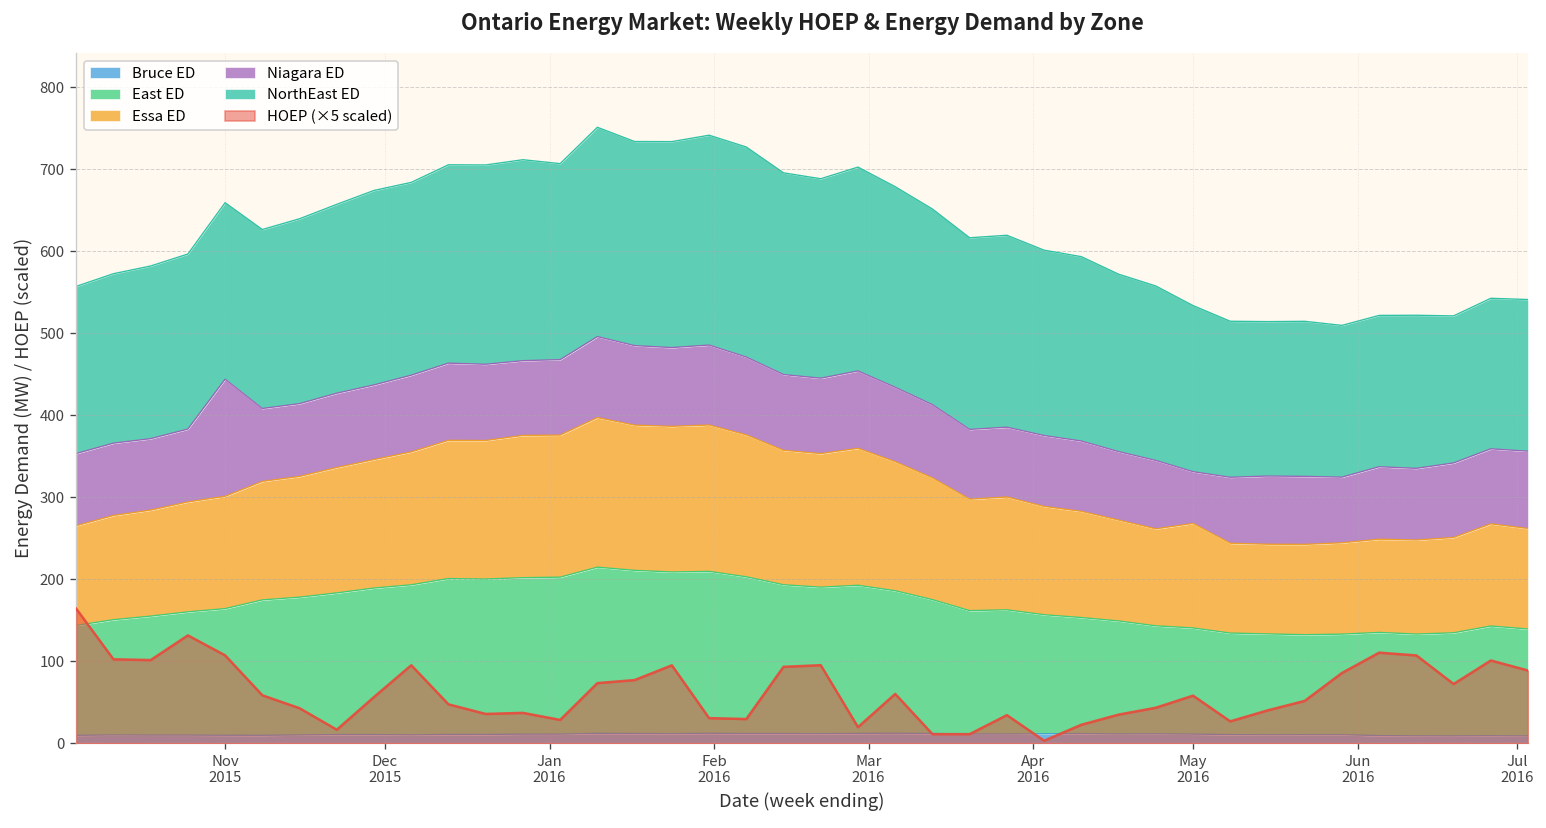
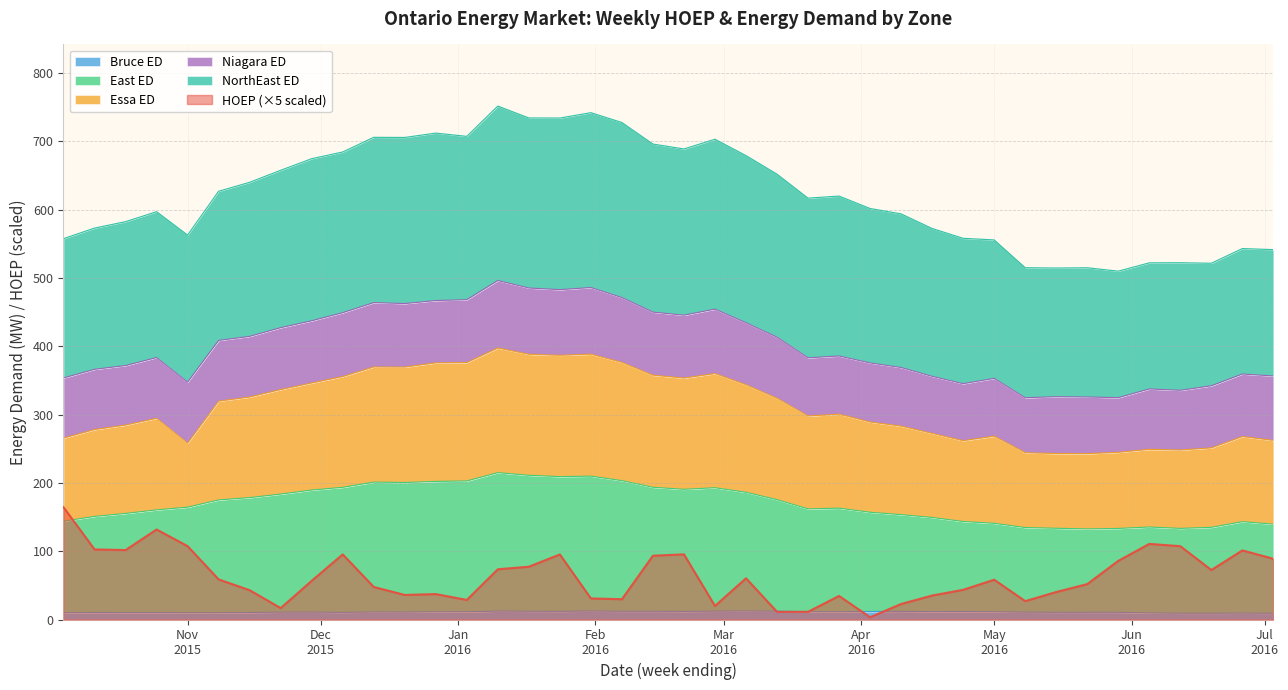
Essa ED, Nov 2015: 140 -> 90
Niagara ED, Nov 2015: 140 -> 90
Niagara ED, May 2016: 60 -> 80
